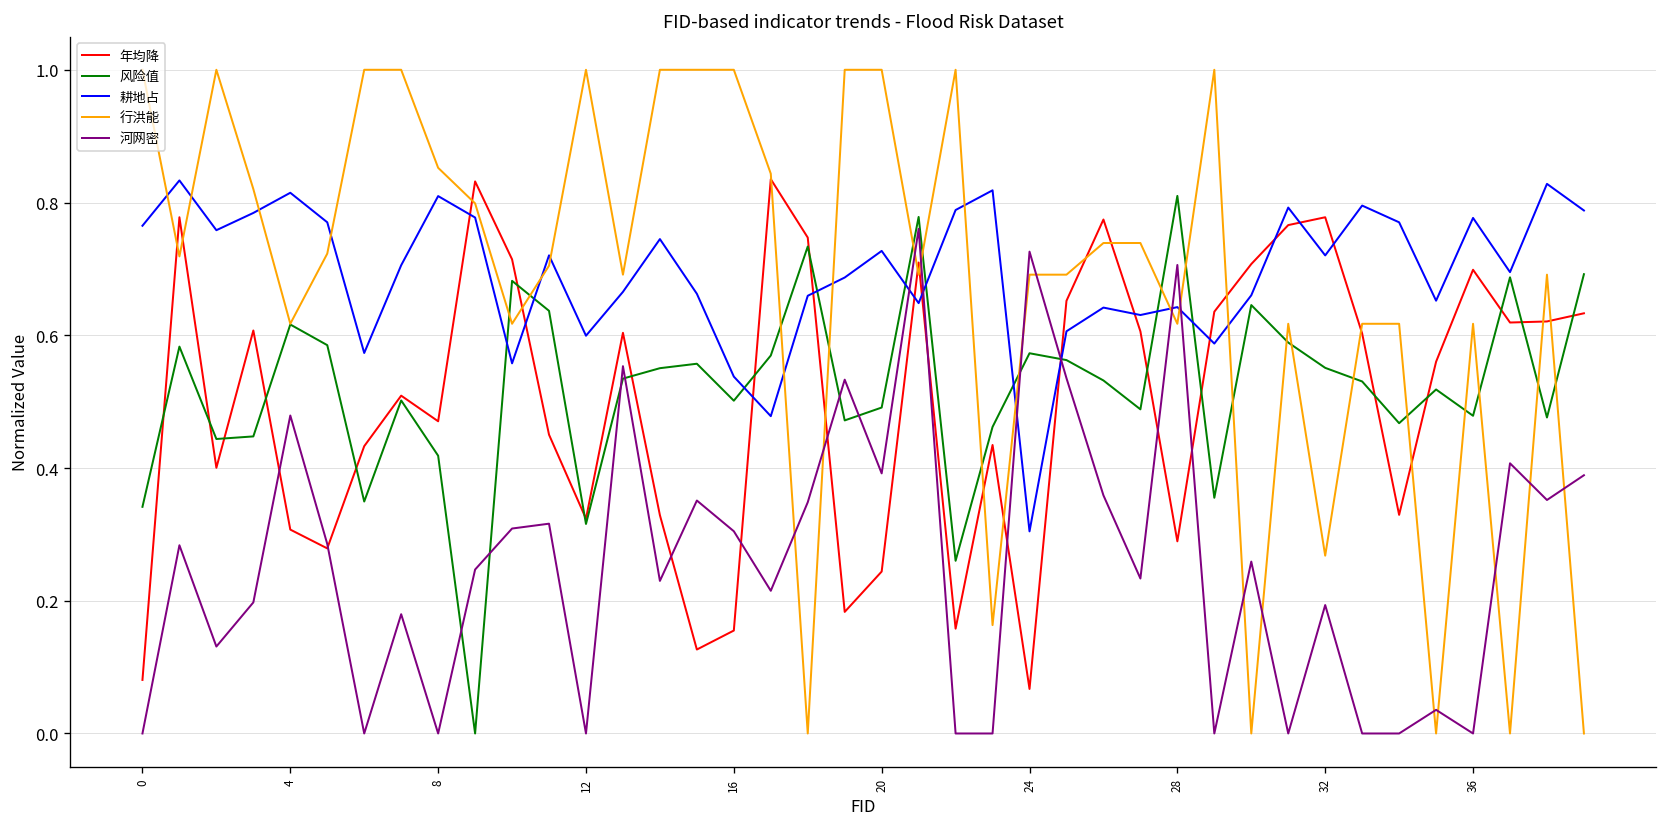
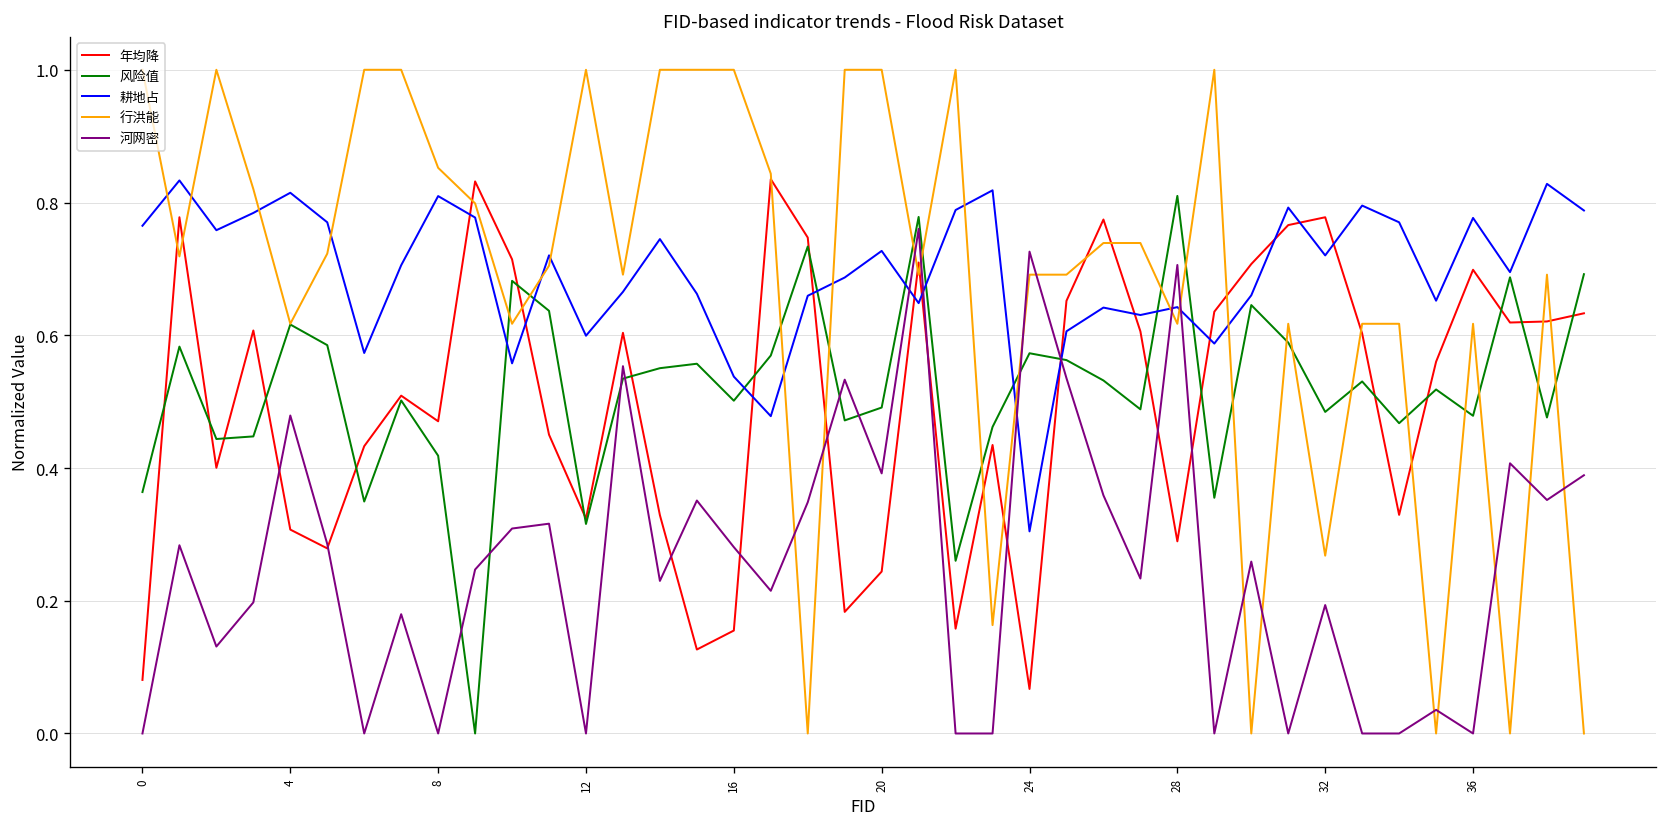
风险值, 0: 0.34 -> 0.36
河网密, 16: 0.30 -> 0.28
风险值, 32: 0.55 -> 0.48
